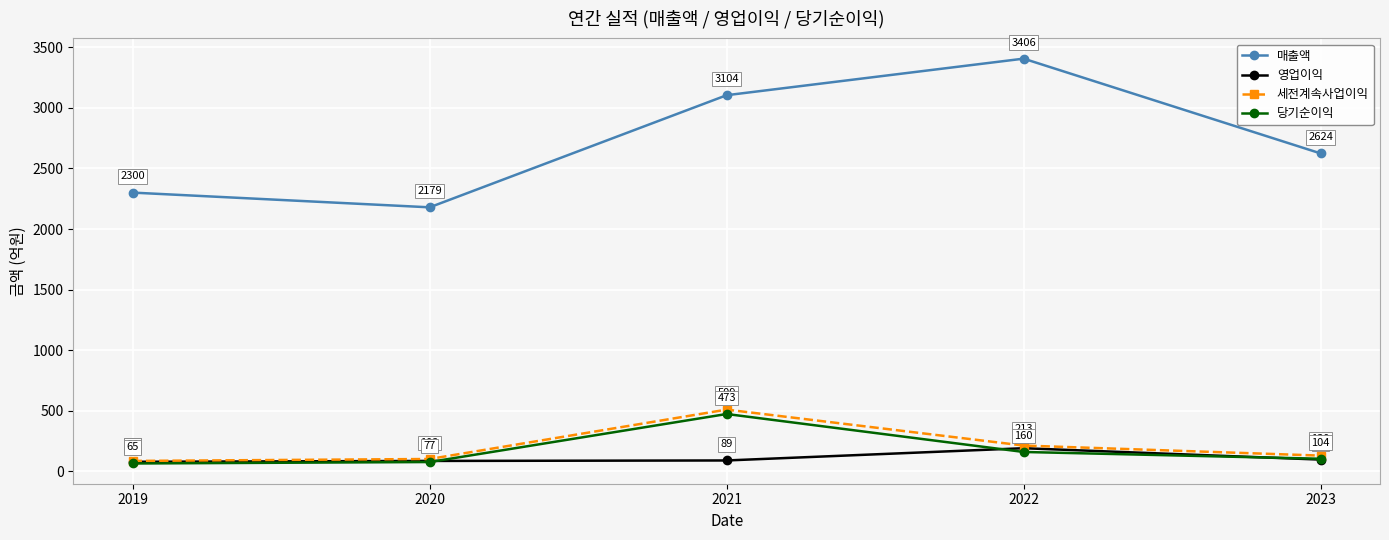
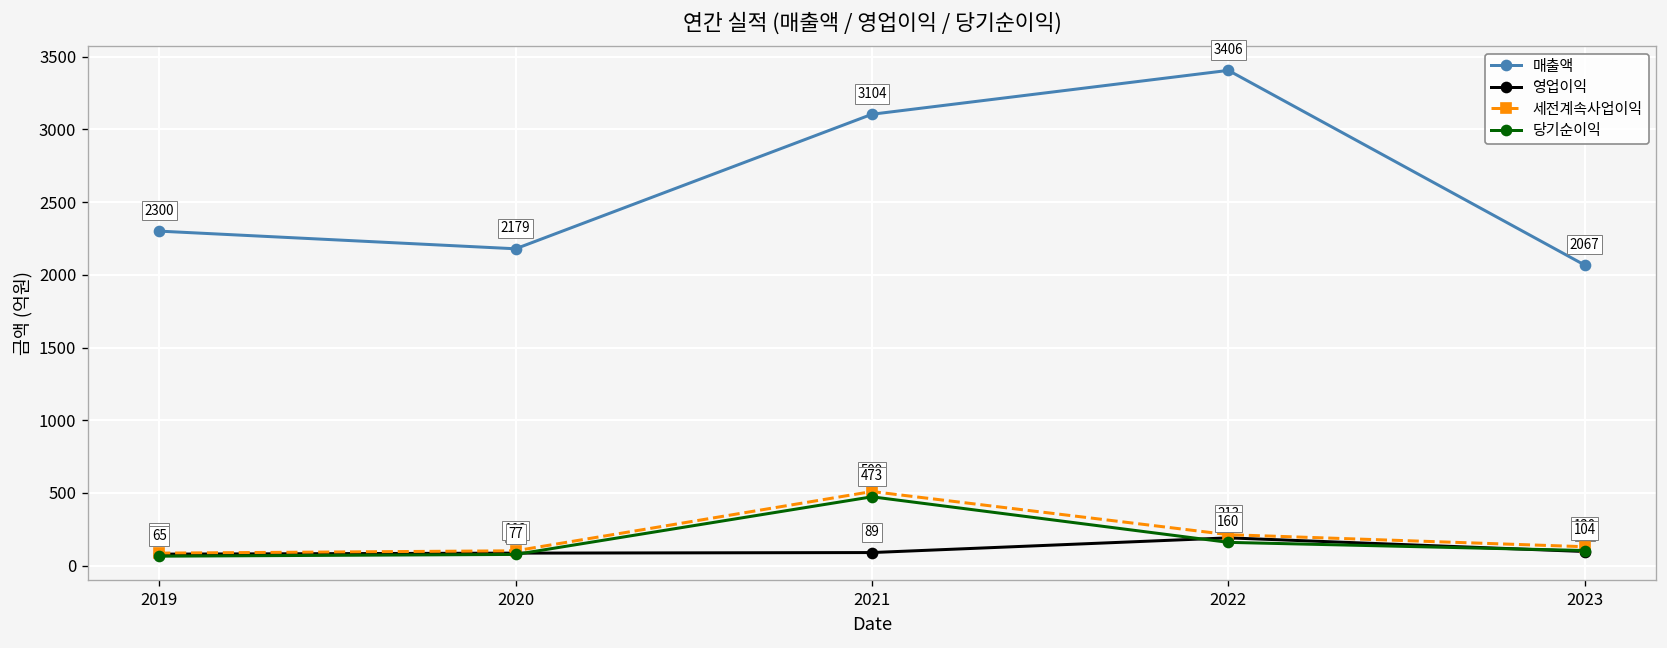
매출액, 2023: 2624 -> 2067
